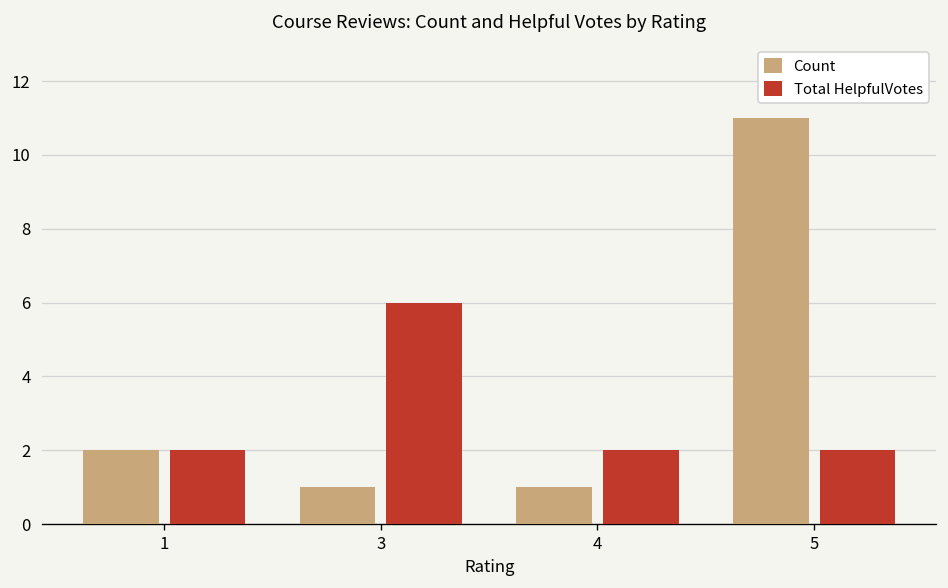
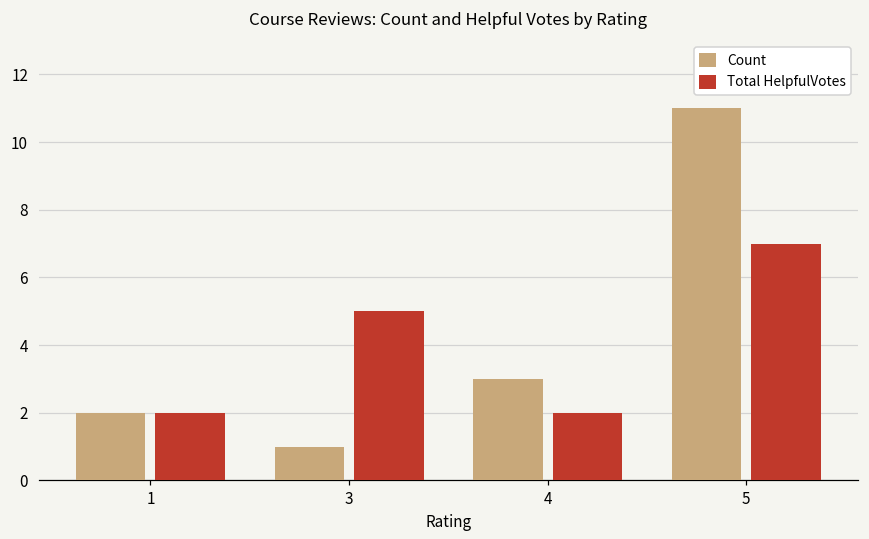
Total HelpfulVotes, 3: 6 -> 5
Count, 4: 1 -> 3
Total HelpfulVotes, 5: 2 -> 7
